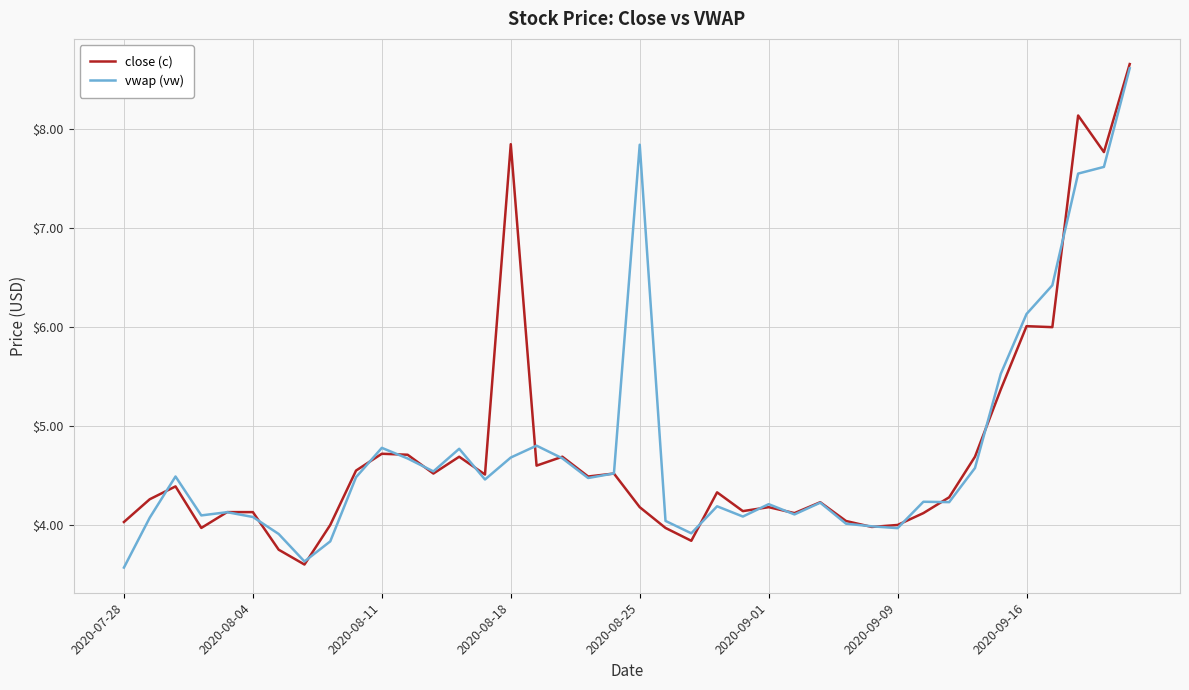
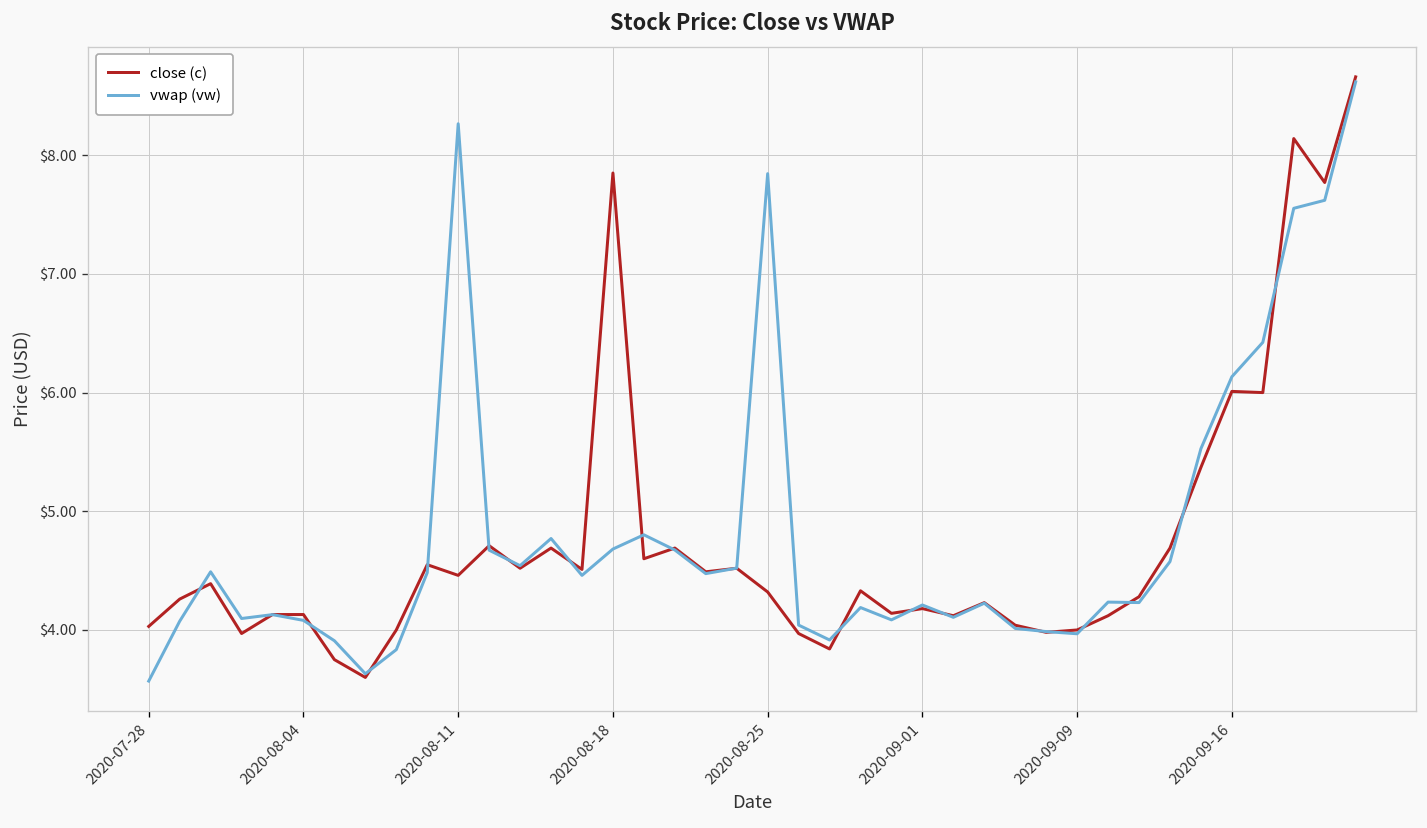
close (c), 2020-08-11: $4.7 -> $4.5
vwap (vw), 2020-08-11: $4.8 -> $8.3
close (c), 2020-08-25: $4.2 -> $4.3
